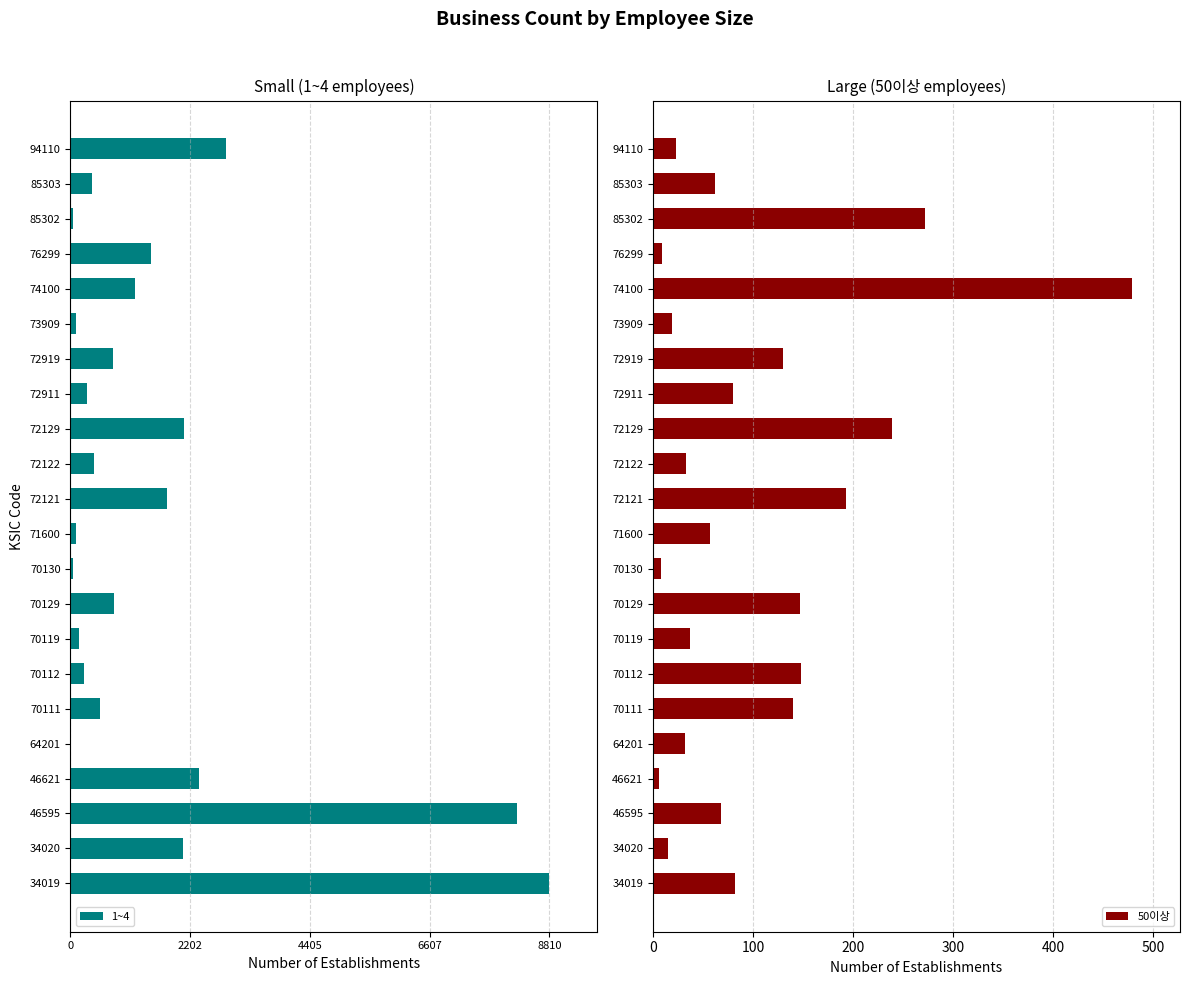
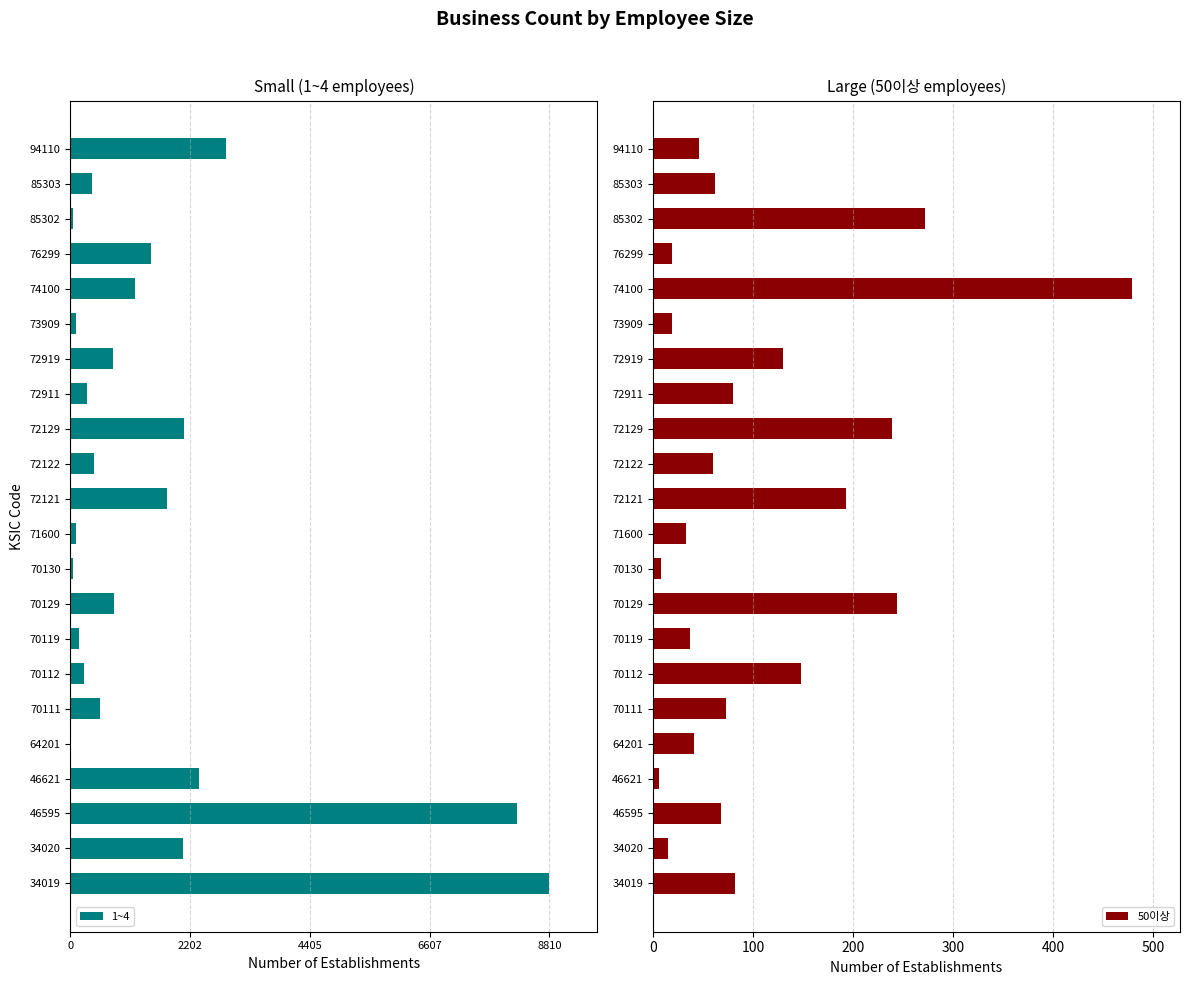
Large (50이상 employees), 94110: 20 -> 50
Large (50이상 employees), 76299: 10 -> 20
Large (50이상 employees), 72122: 30 -> 60
Large (50이상 employees), 71600: 60 -> 30
Large (50이상 employees), 70129: 150 -> 240
Large (50이상 employees), 70111: 140 -> 70
Large (50이상 employees), 64201: 30 -> 40
